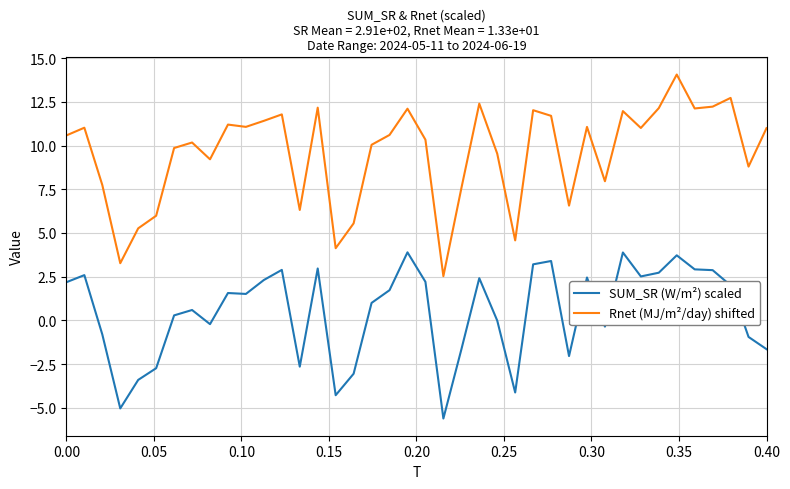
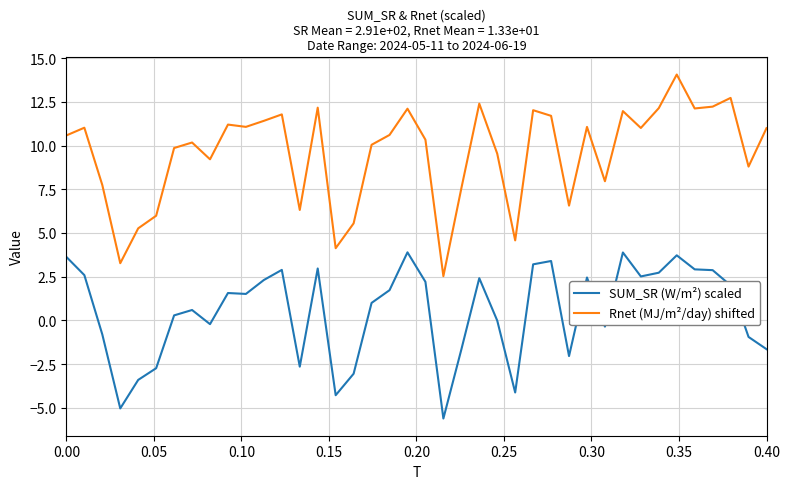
SUM_SR (W/m²) scaled, 0.00: 2.2 -> 3.6
